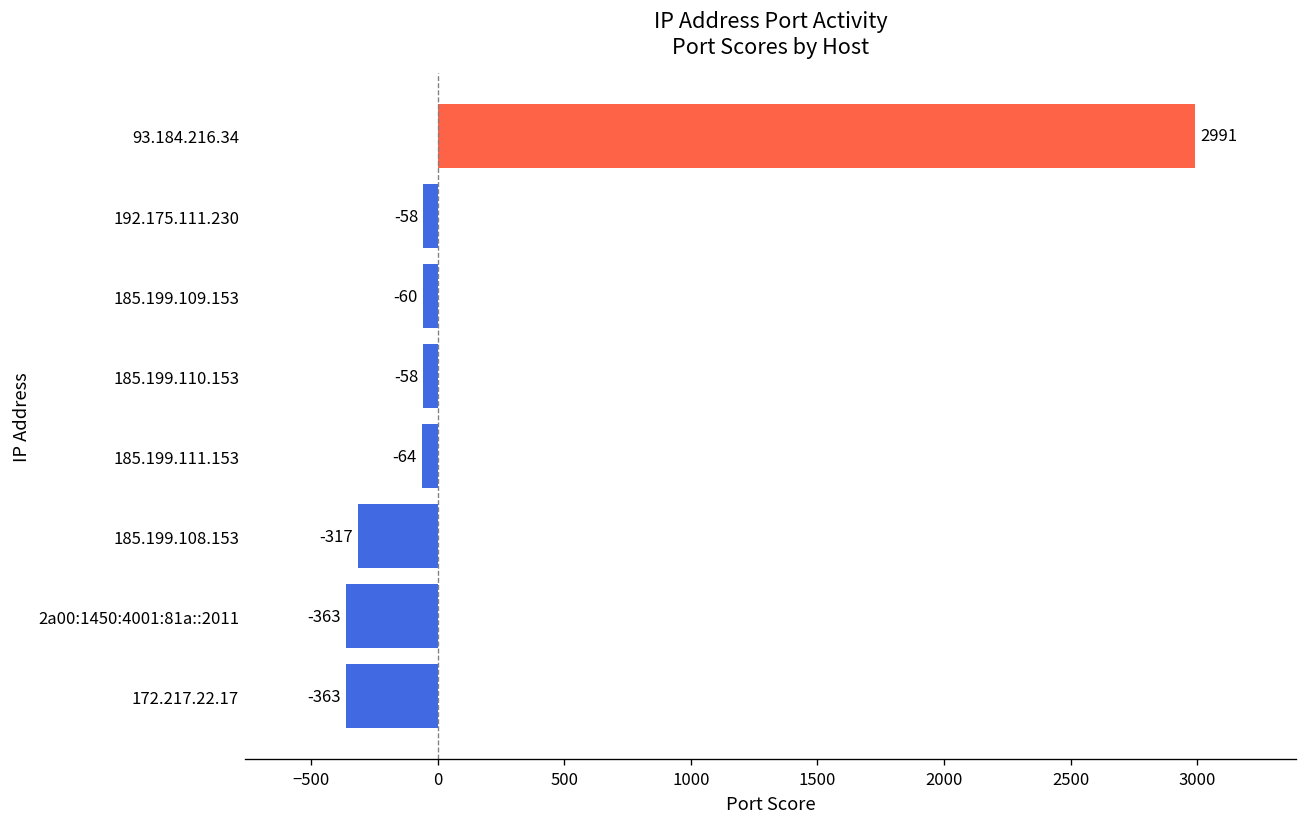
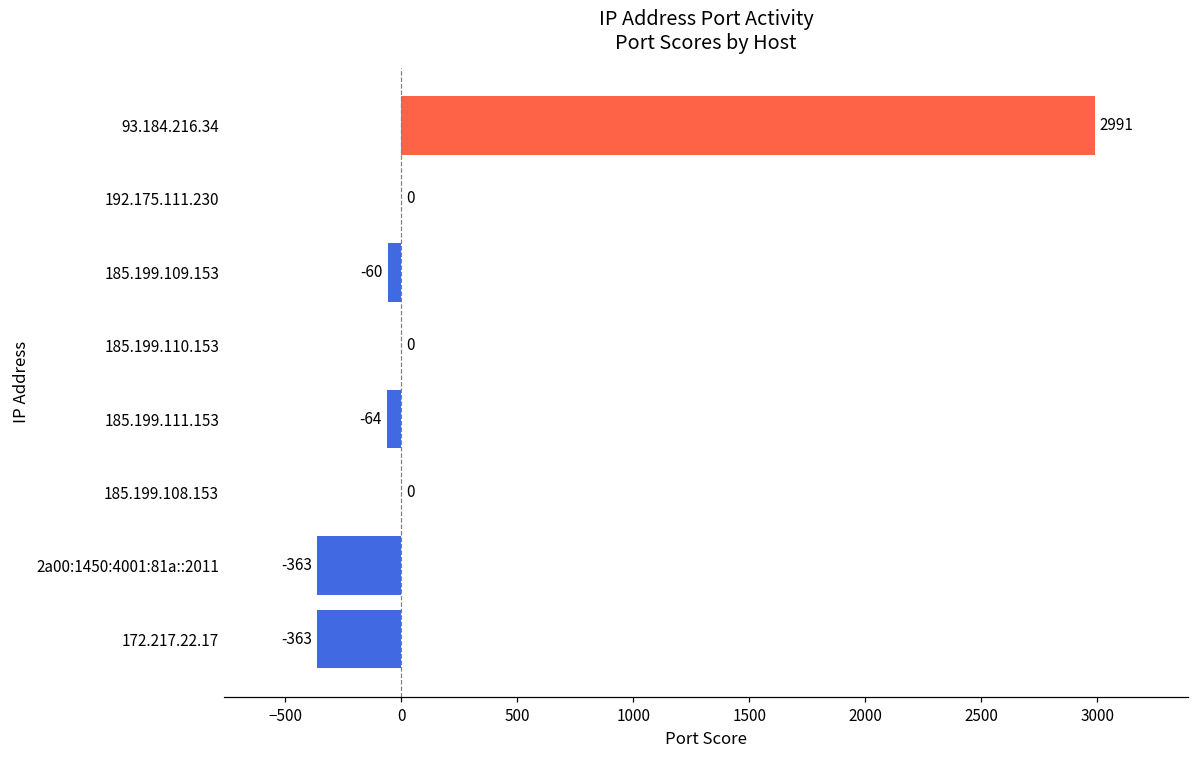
192.175.111.230: -58 -> 0
185.199.110.153: -58 -> 0
185.199.108.153: -317 -> 0
